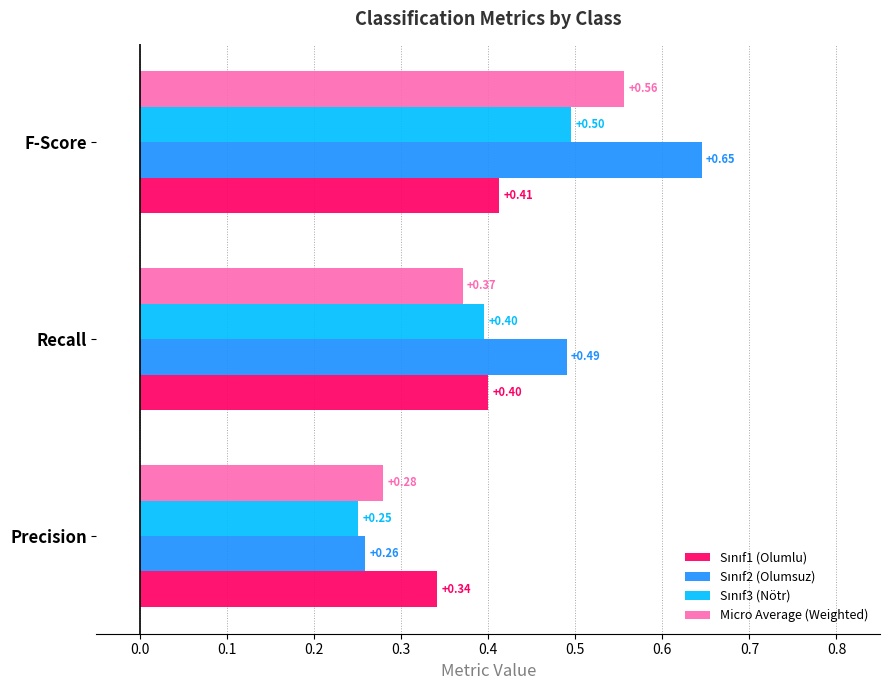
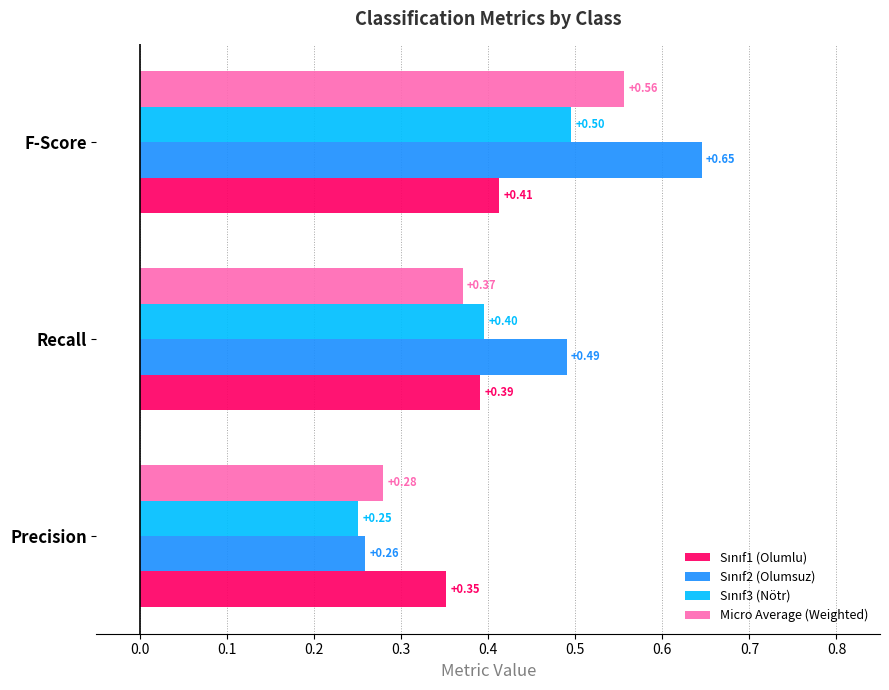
Sınıf1 (Olumlu), Recall: +0.40 -> +0.39
Sınıf1 (Olumlu), Precision: +0.34 -> +0.35
